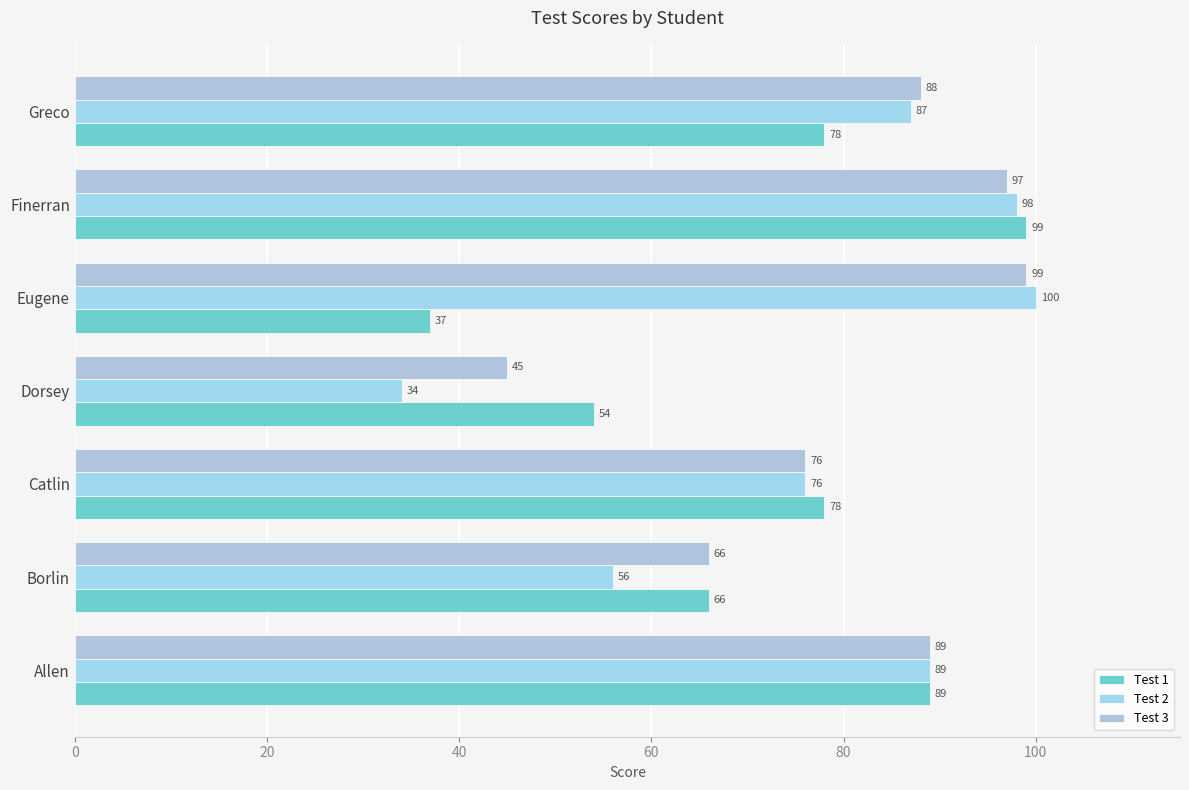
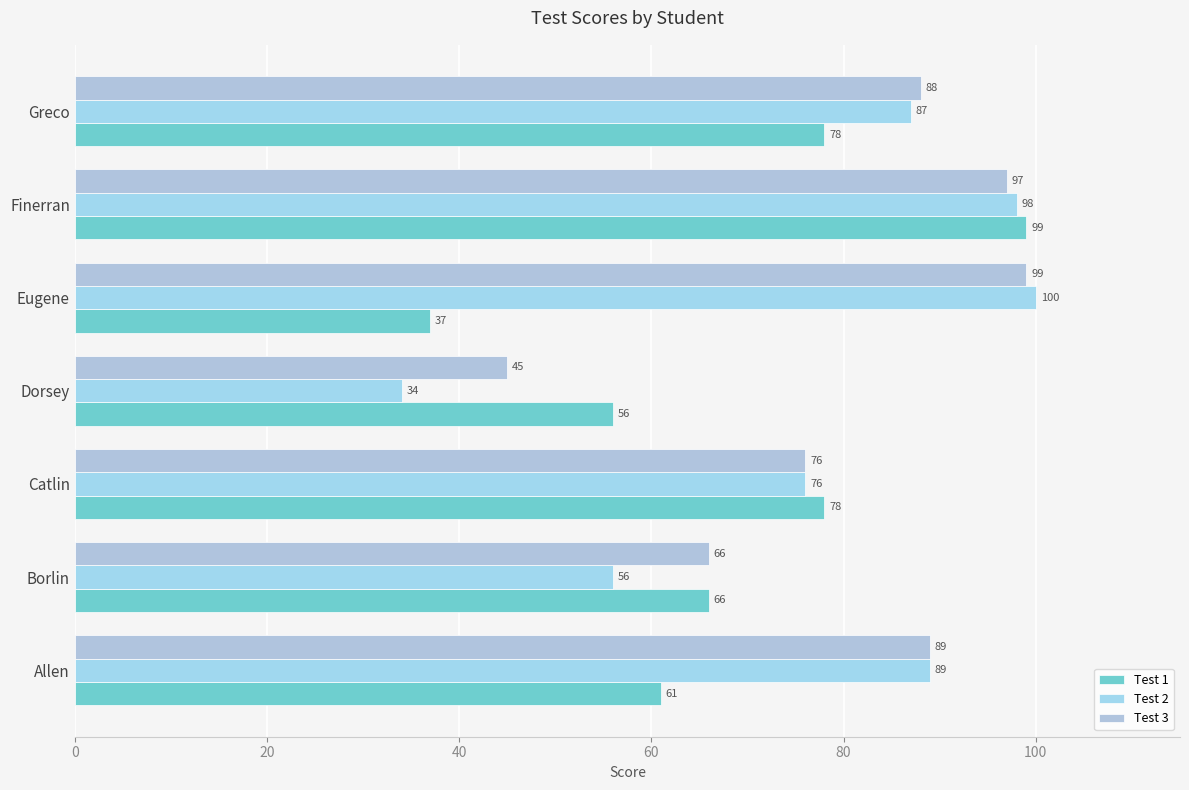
Test 1, Dorsey: 54 -> 56
Test 1, Allen: 89 -> 61
